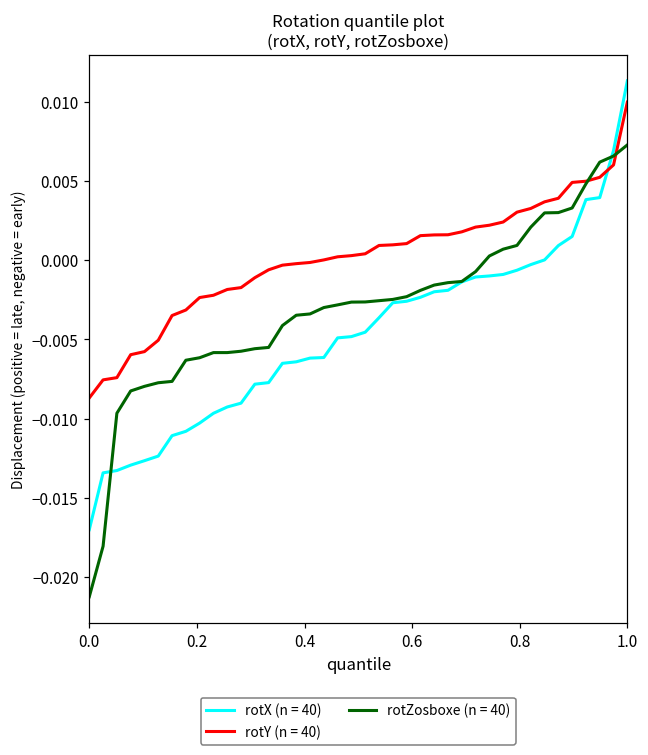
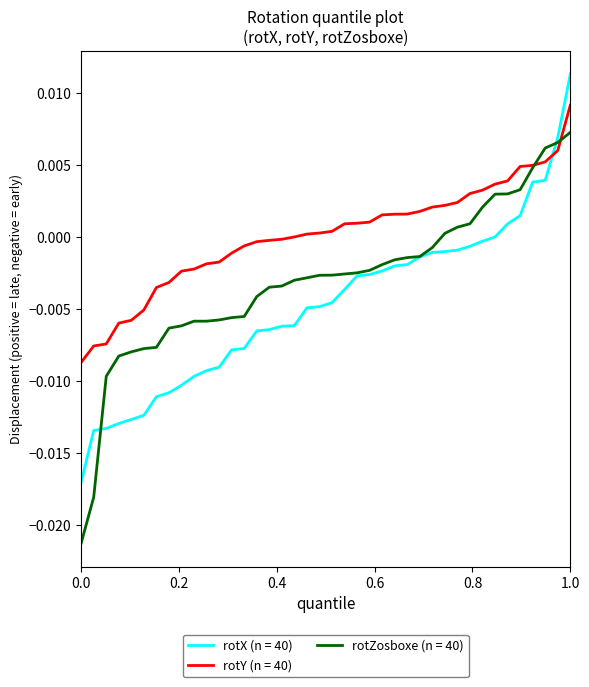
rotY (n = 40), 1.0: 0.0100 -> 0.0092
